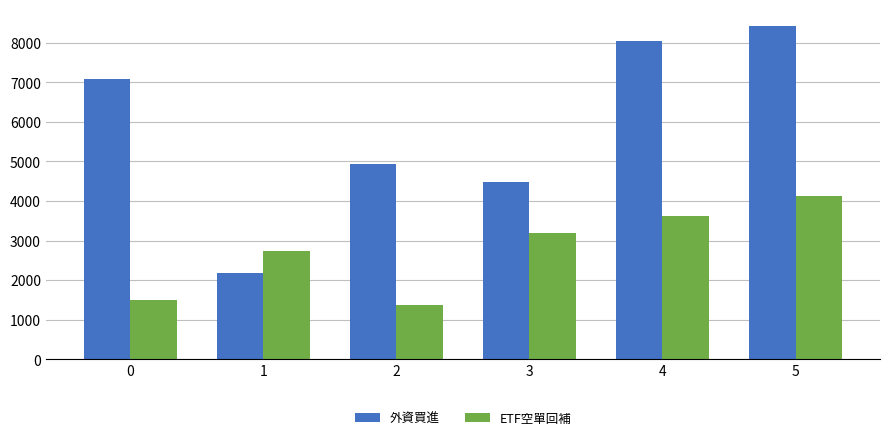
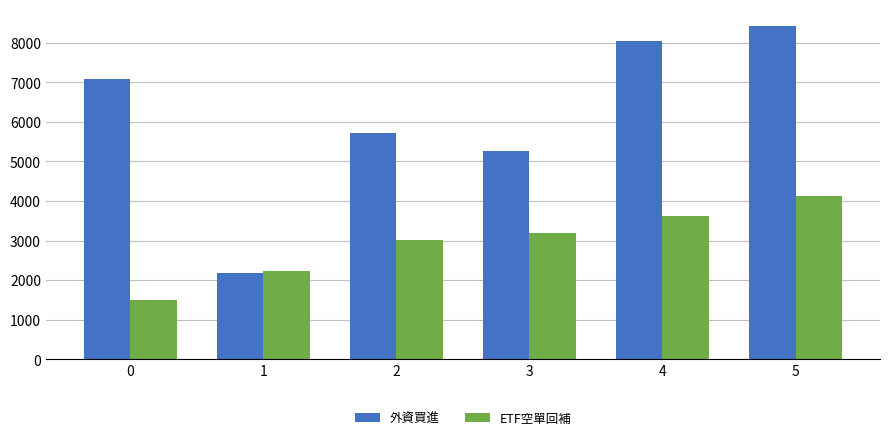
ETF空單回補, 1: 2700 -> 2200
外資買進, 2: 4900 -> 5700
ETF空單回補, 2: 1400 -> 3000
外資買進, 3: 4500 -> 5300
